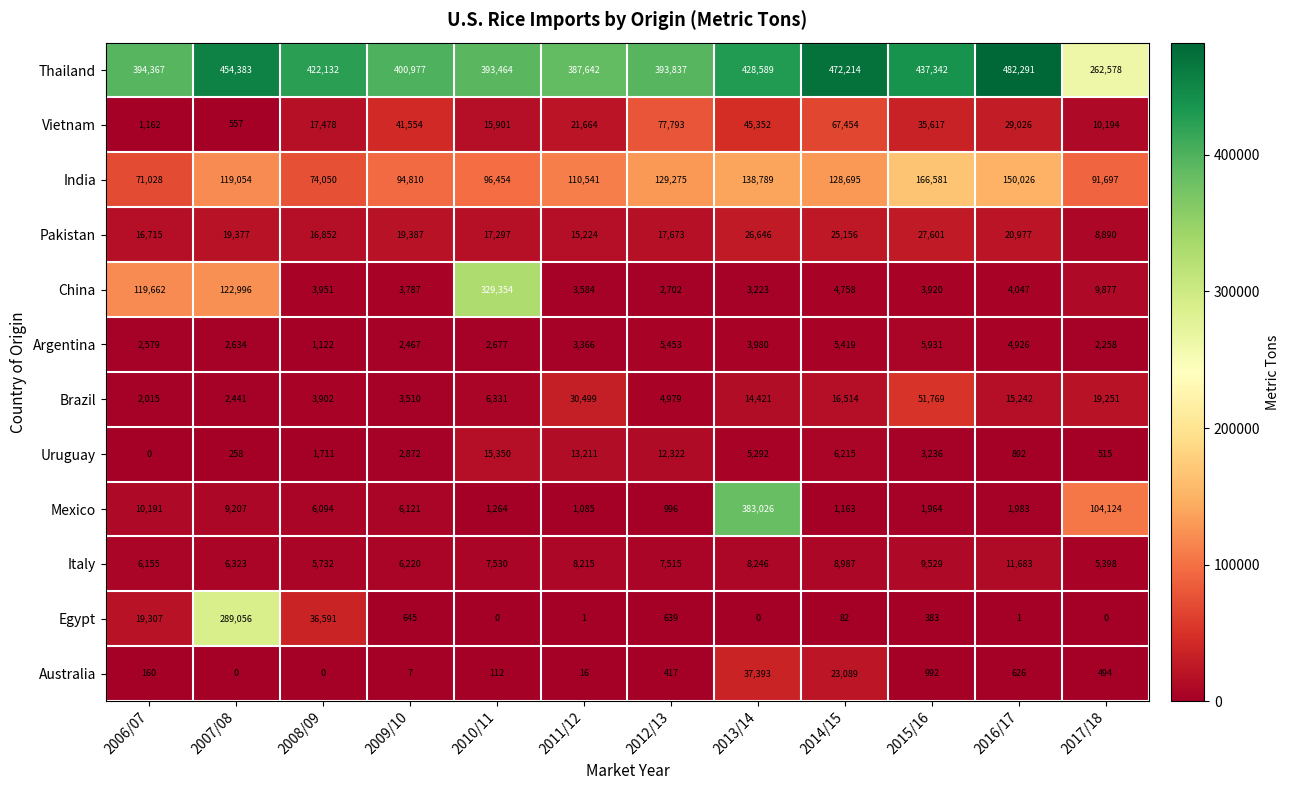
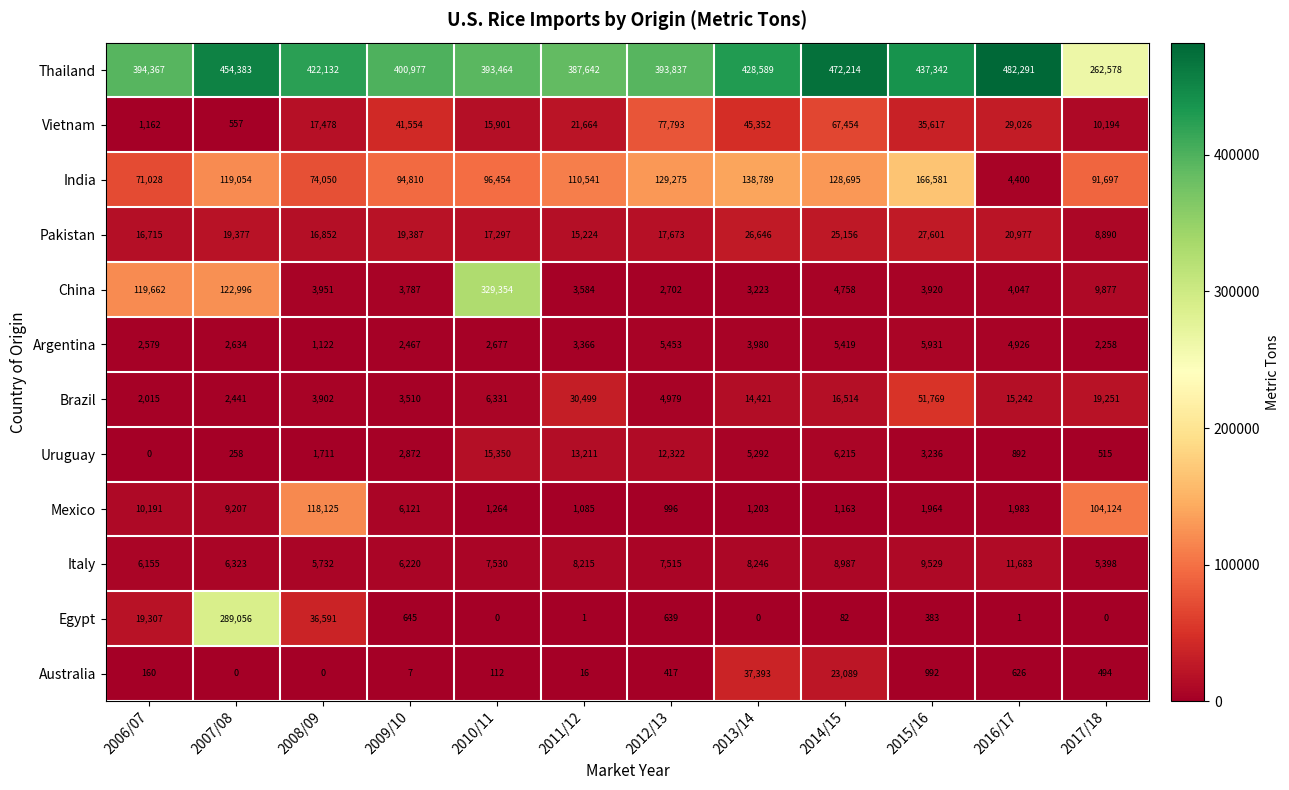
India, 2016/17: 150,026 -> 4,400
Mexico, 2008/09: 6,094 -> 118,125
Mexico, 2013/14: 383,026 -> 1,203
